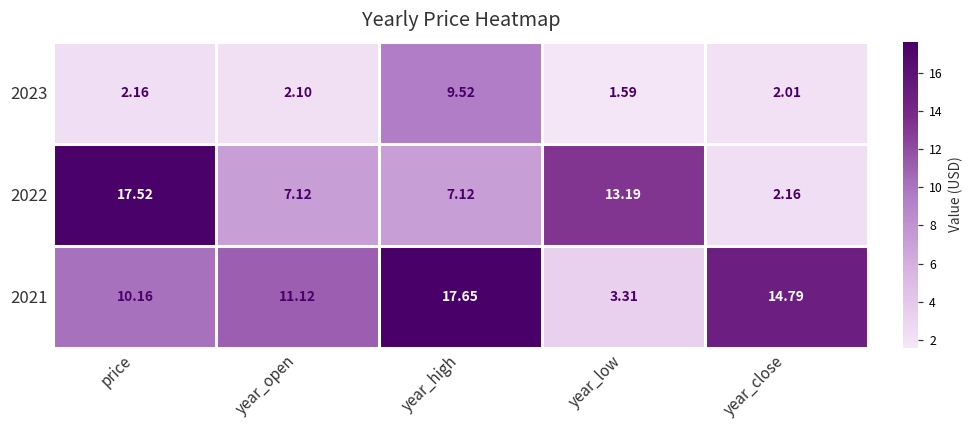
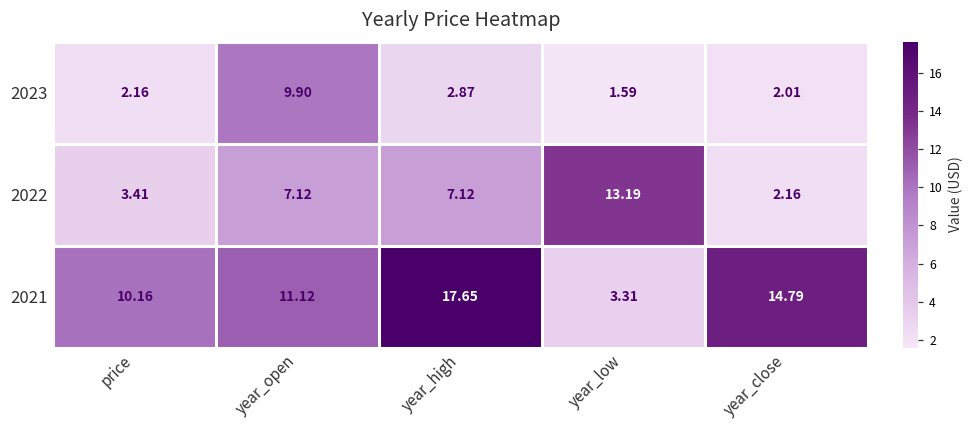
2023, year_open: 2.10 -> 9.90
2023, year_high: 9.52 -> 2.87
2022, price: 17.52 -> 3.41
